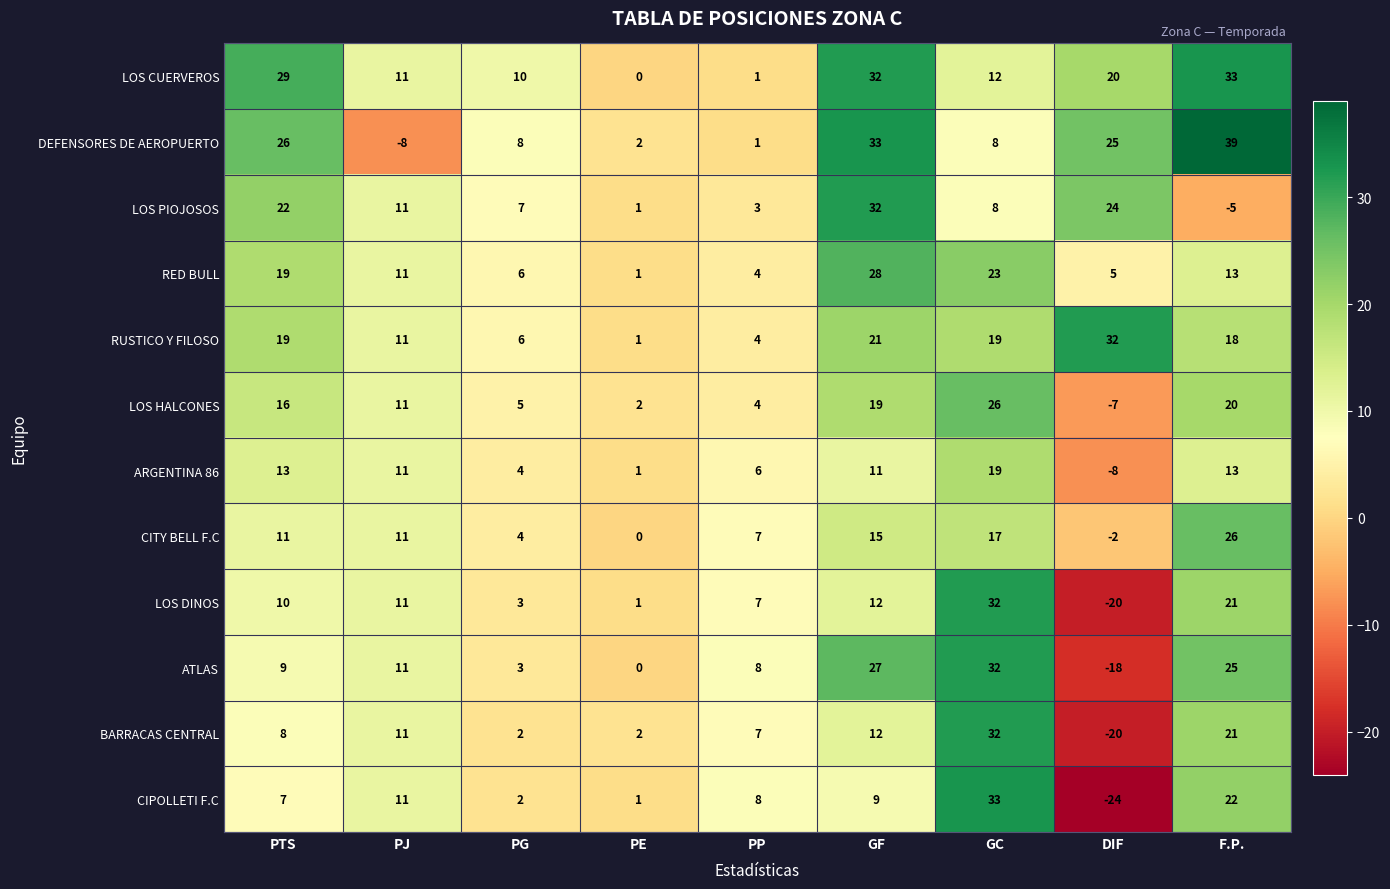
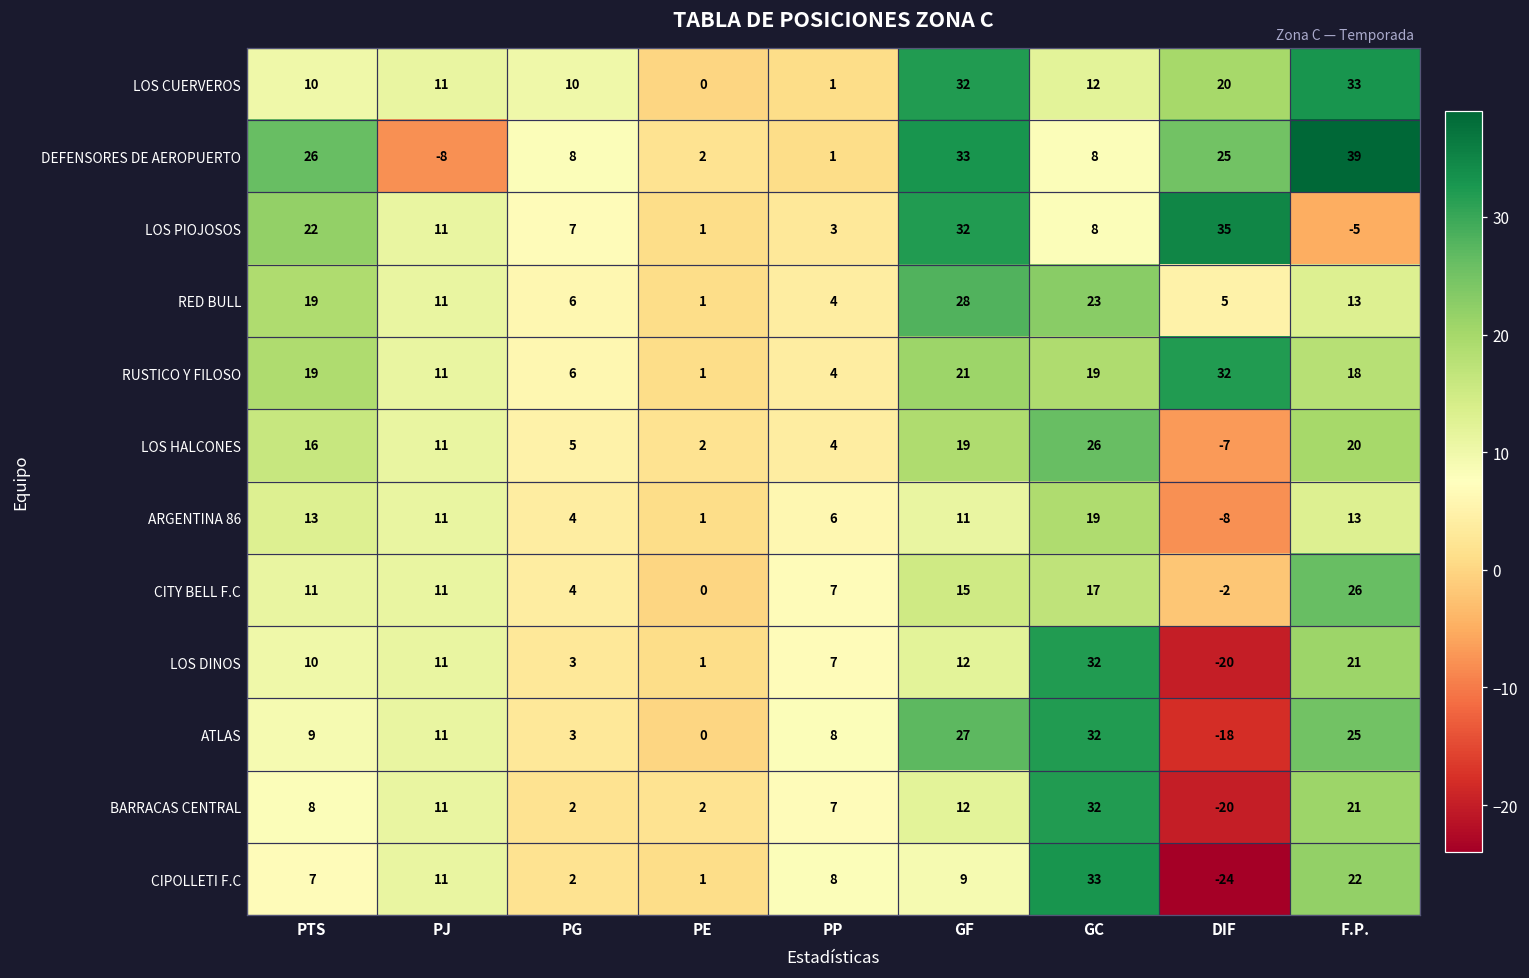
LOS CUERVEROS, PTS: 29 -> 10
LOS PIOJOSOS, DIF: 24 -> 35
